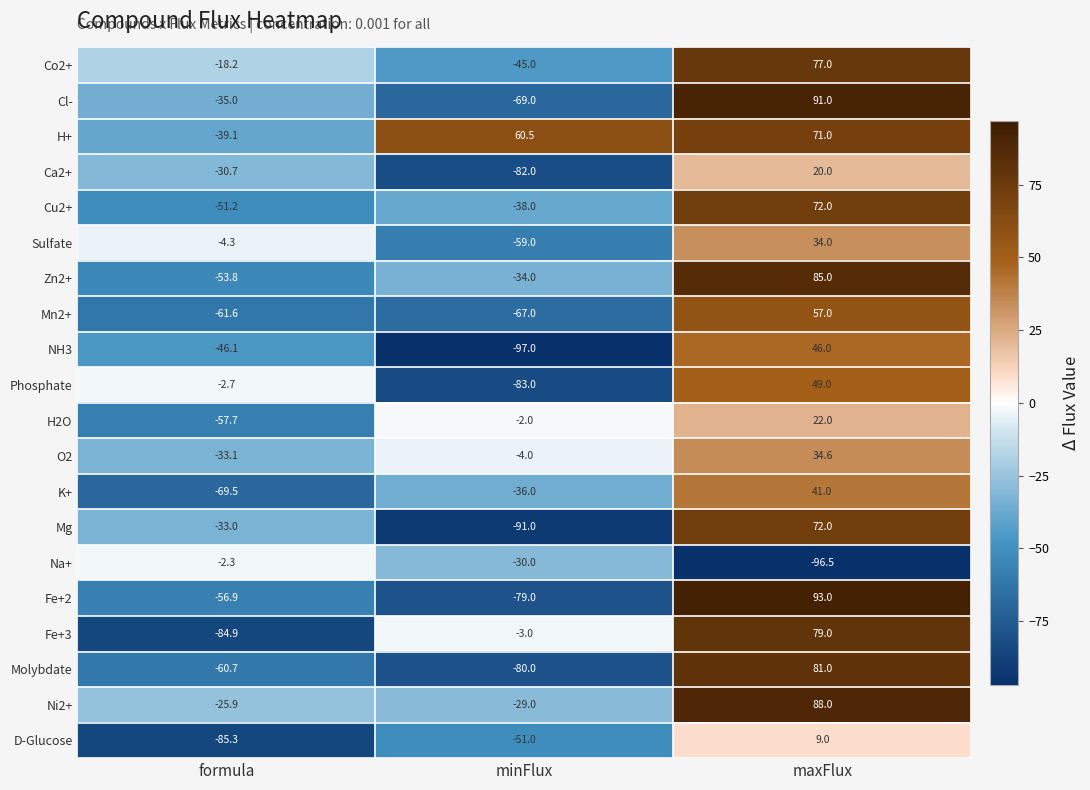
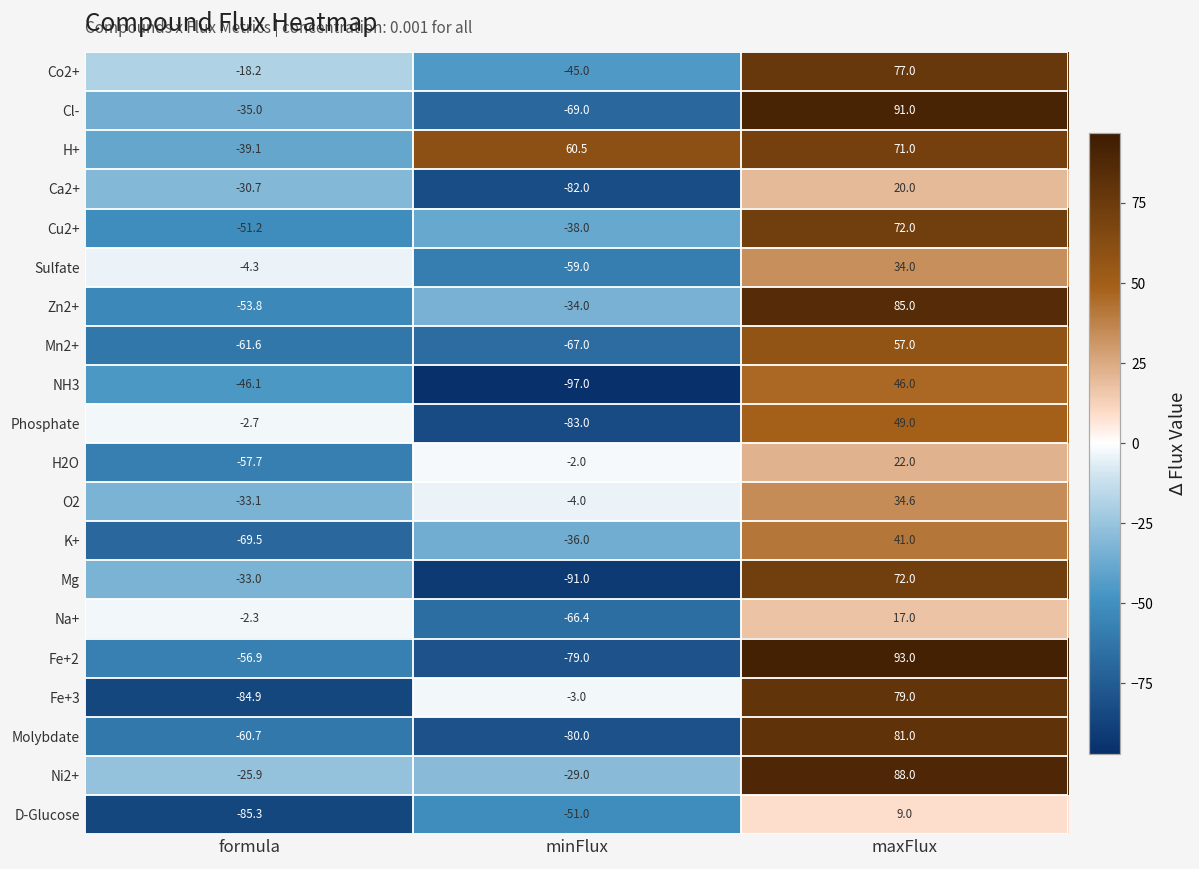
Na+, minFlux: -30.0 -> -66.4
Na+, maxFlux: -96.5 -> 17.0
